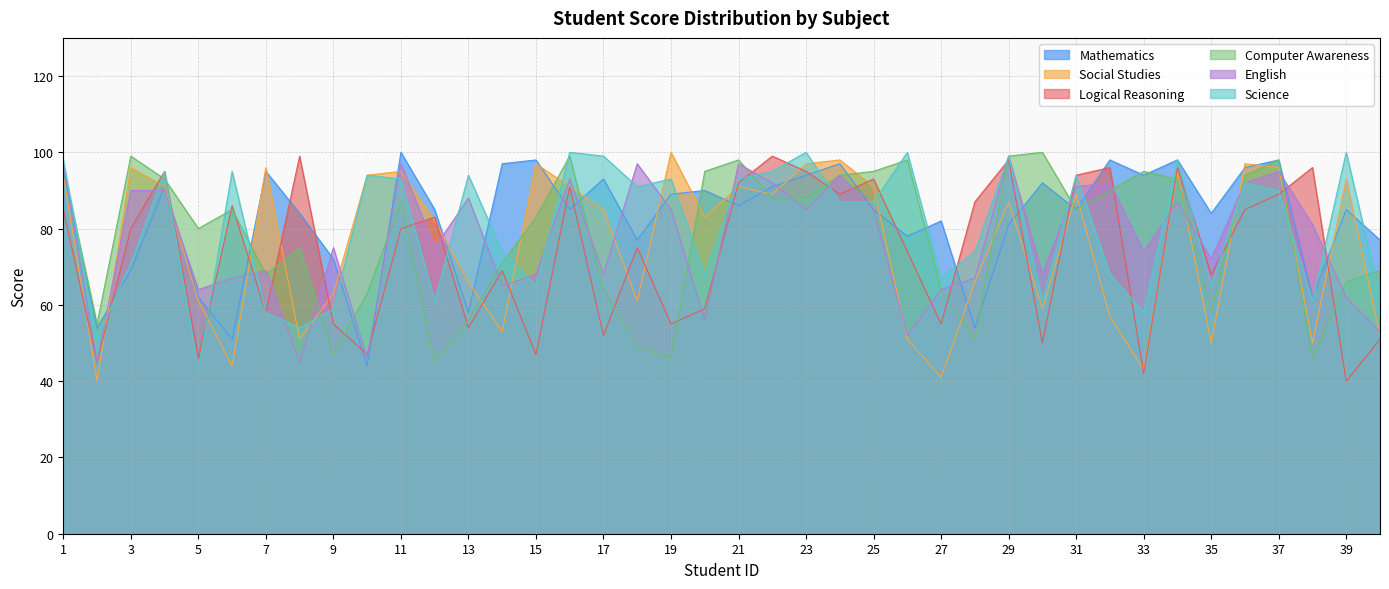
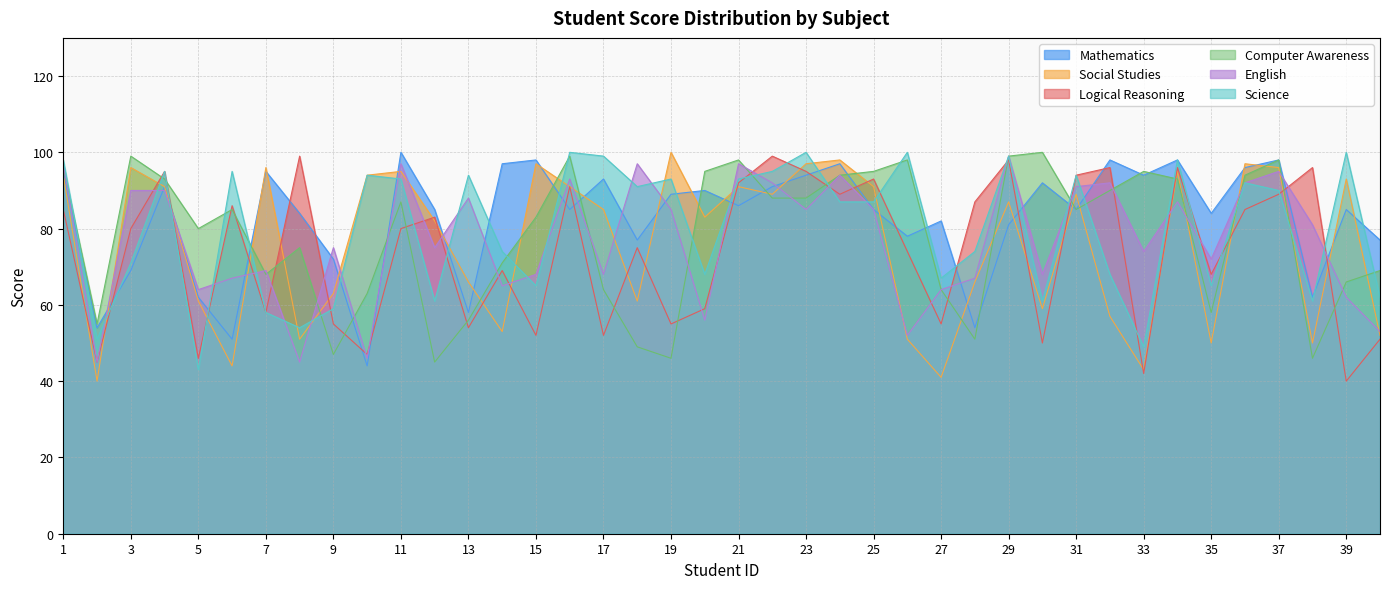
Logical Reasoning, 15: 47 -> 52
Science, 33: 58 -> 49
